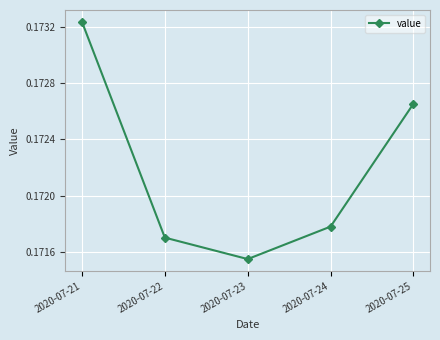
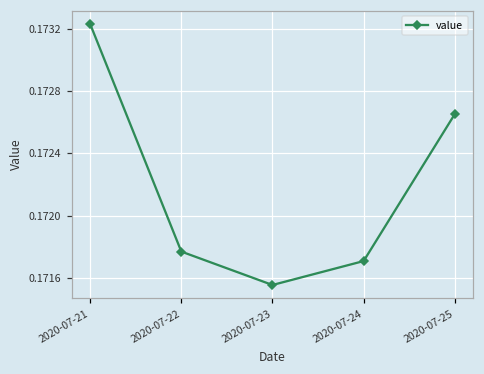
2020-07-22: 0.17171 -> 0.17177
2020-07-24: 0.17178 -> 0.17171
